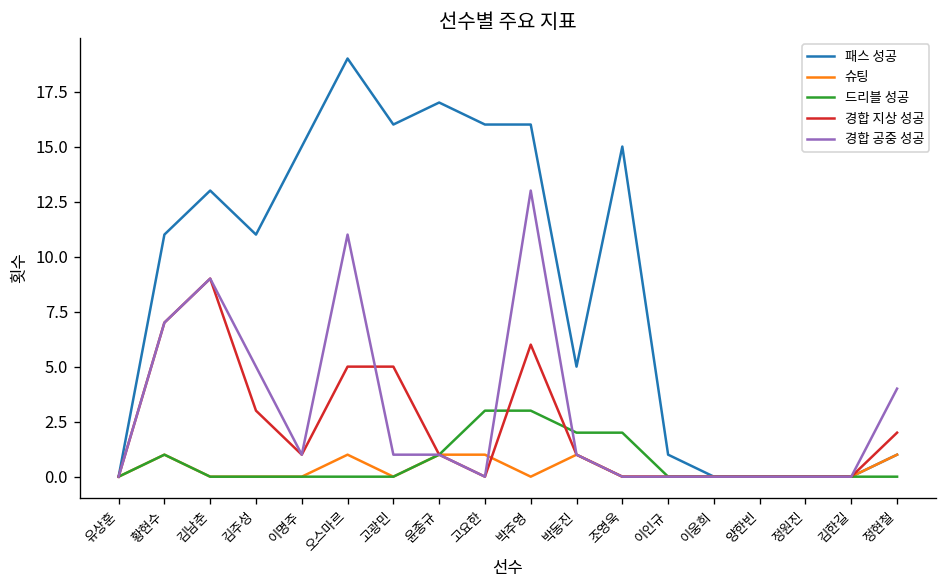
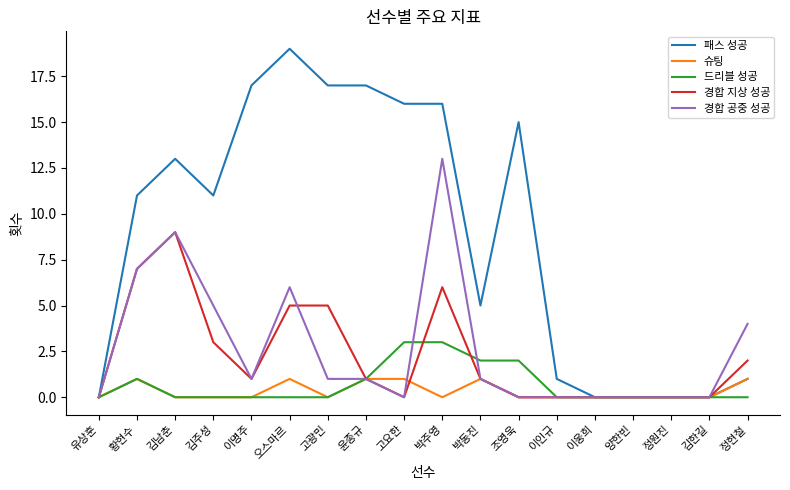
패스 성공, 이명주: 15 -> 17
경합 공중 성공, 오스마르: 11 -> 6
패스 성공, 고광민: 16 -> 17
